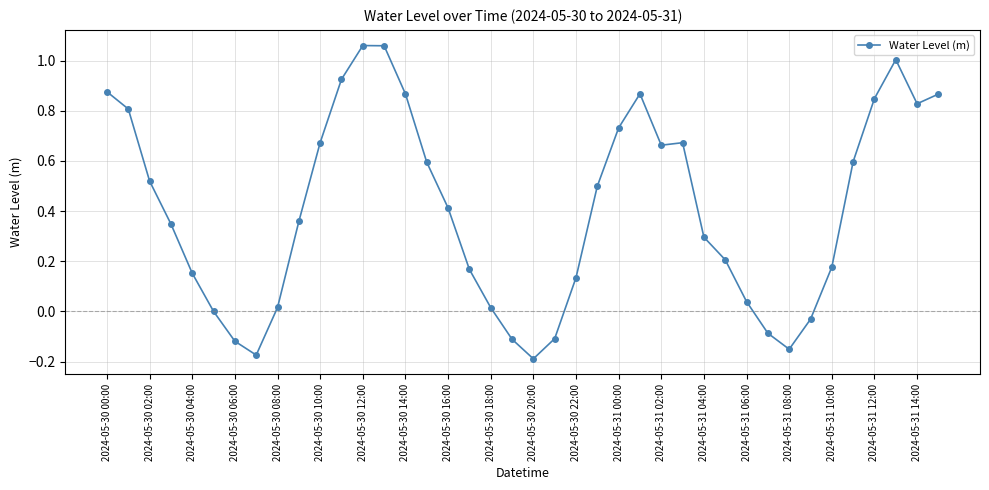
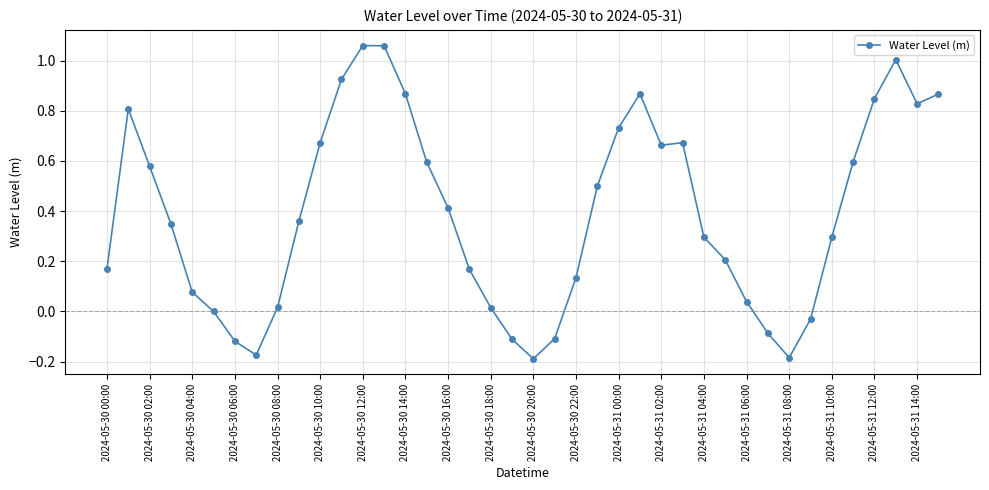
2024-05-30 00:00: 0.88 -> 0.17
2024-05-30 02:00: 0.52 -> 0.58
2024-05-30 04:00: 0.15 -> 0.08
2024-05-31 08:00: -0.15 -> -0.18
2024-05-31 10:00: 0.18 -> 0.30
